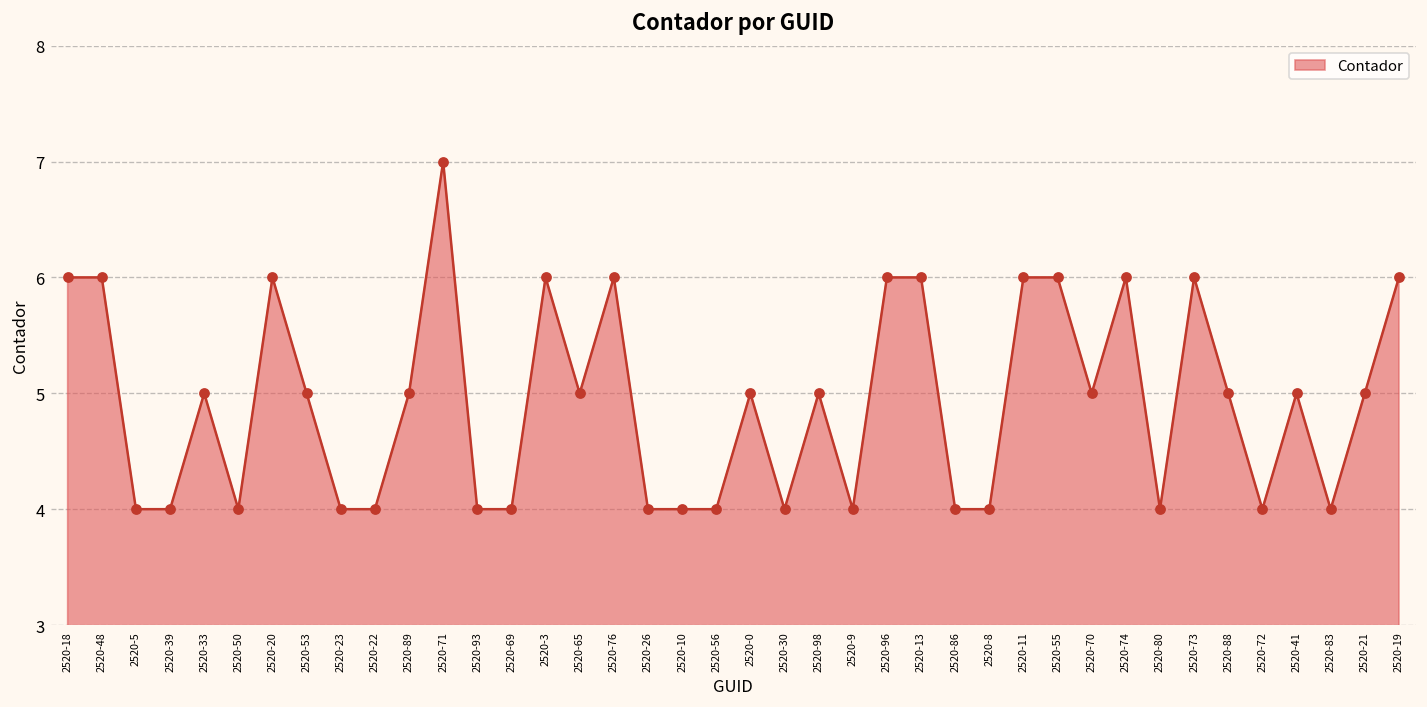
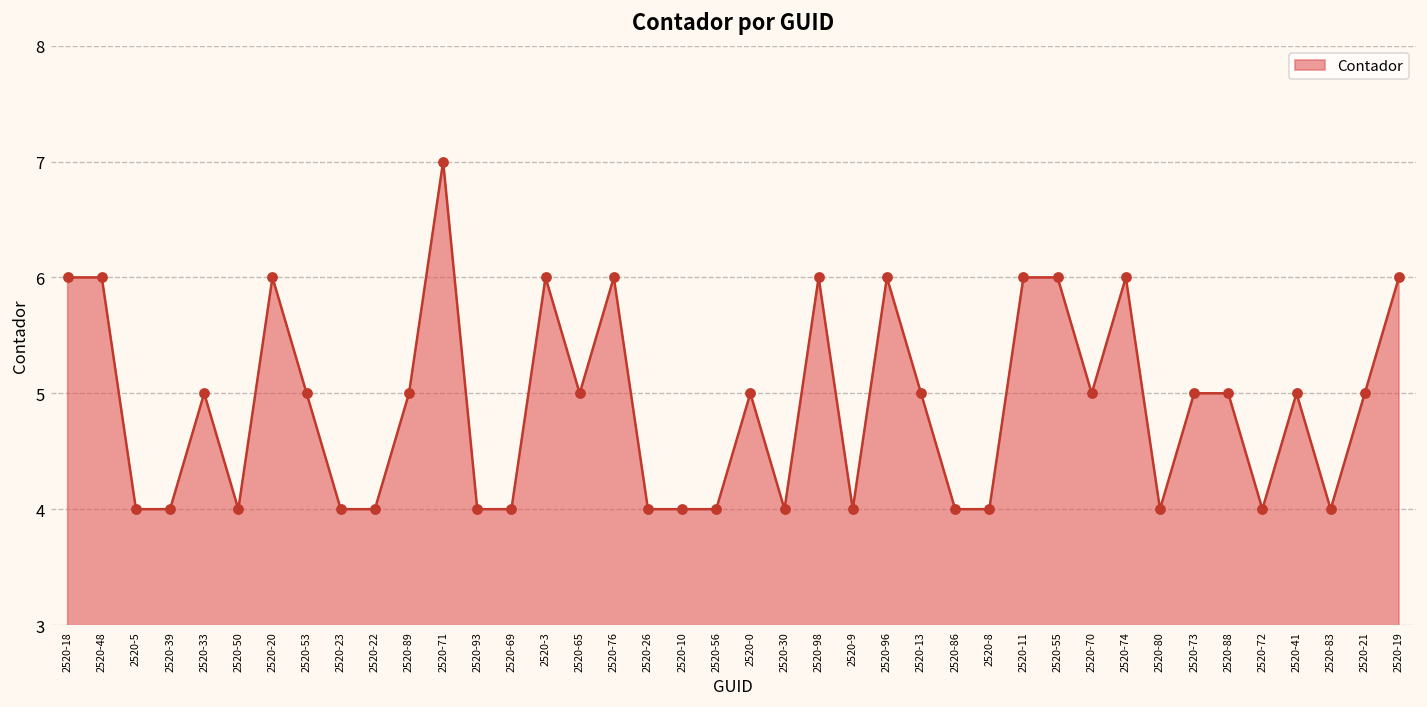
2520-98: 5 -> 6
2520-13: 6 -> 5
2520-73: 6 -> 5
